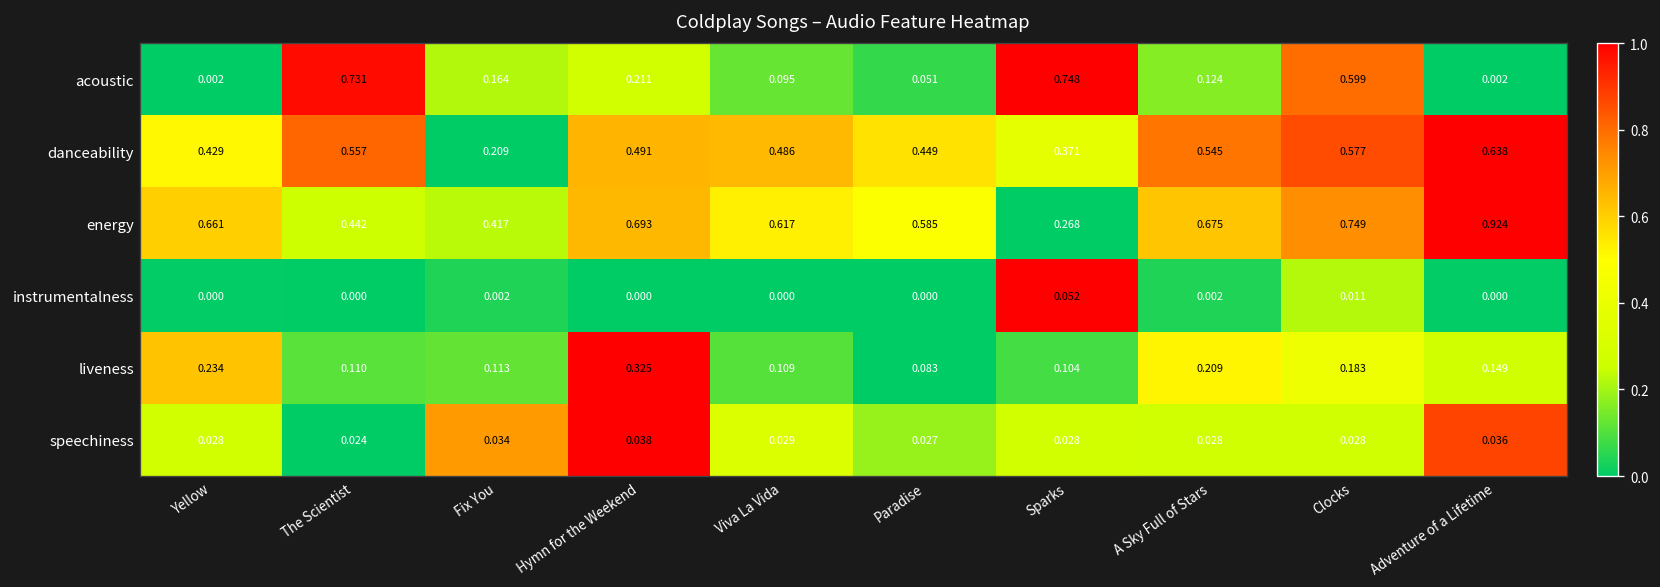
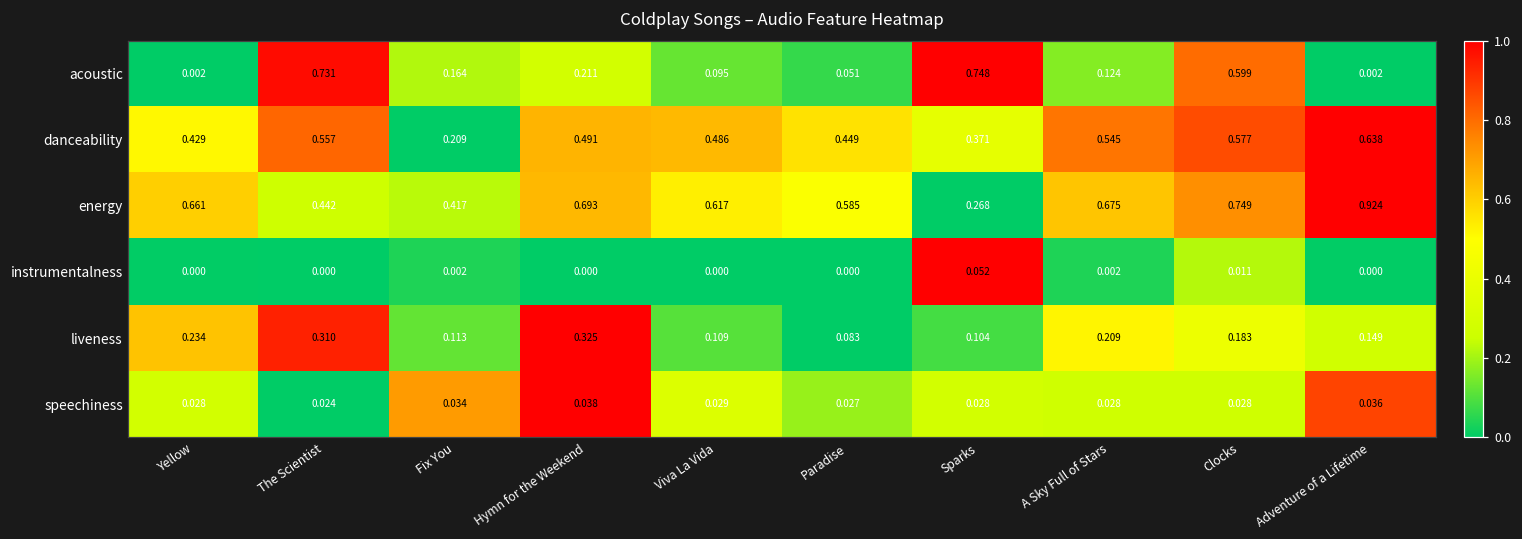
liveness, The Scientist: 0.110 -> 0.310
